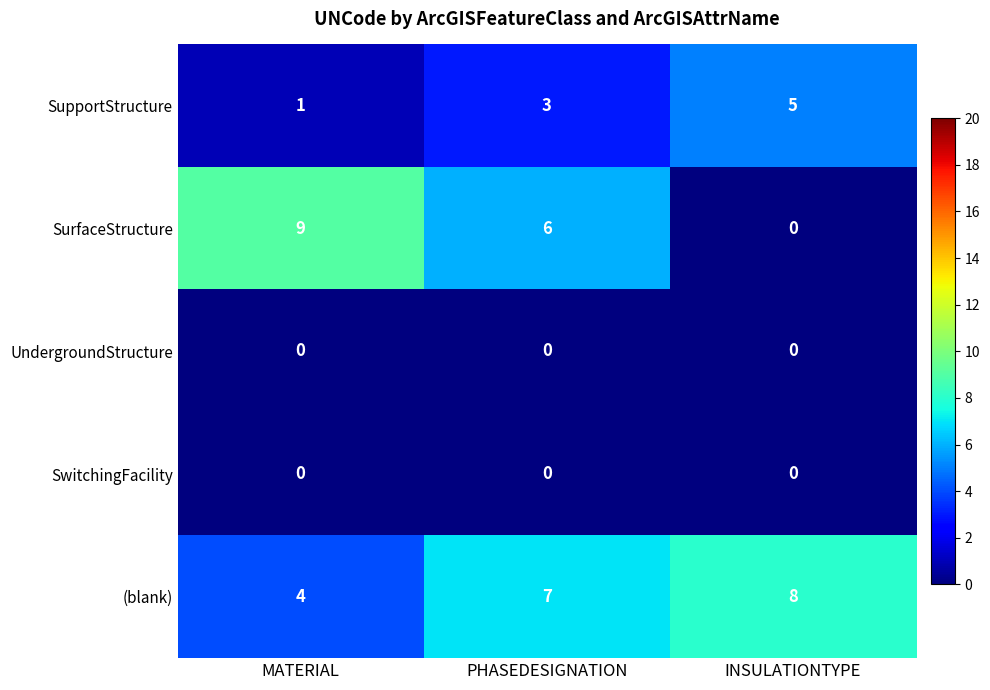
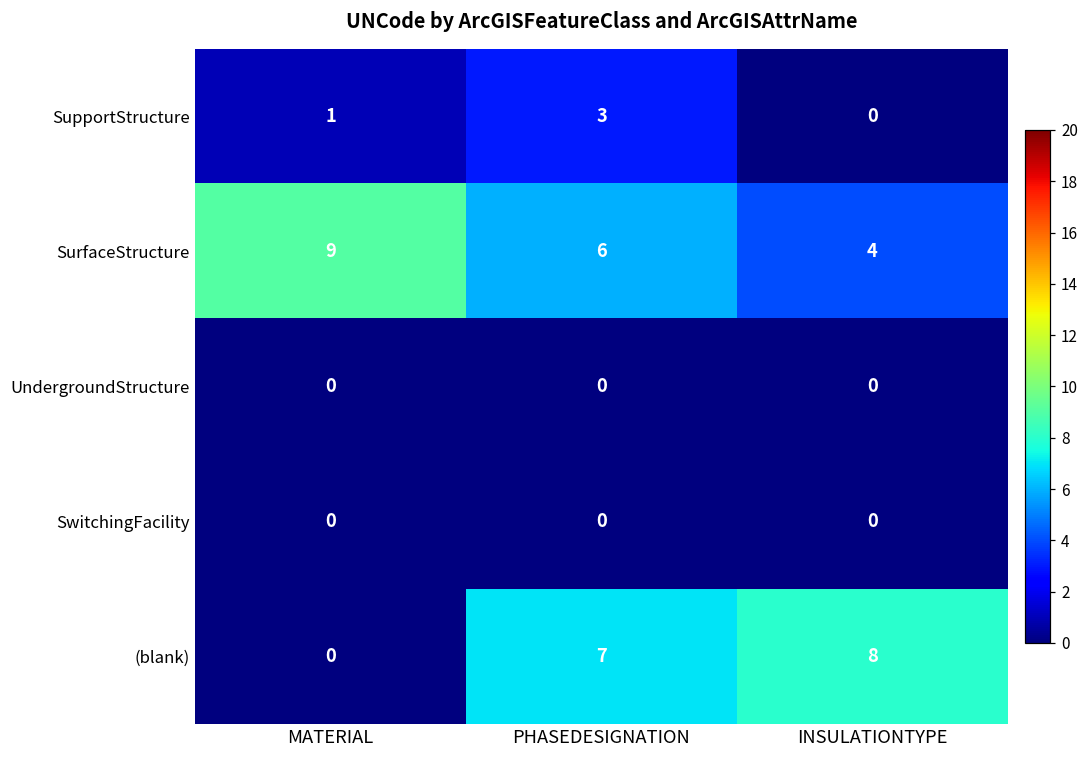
SupportStructure, INSULATIONTYPE: 5 -> 0
SurfaceStructure, INSULATIONTYPE: 0 -> 4
(blank), MATERIAL: 4 -> 0
